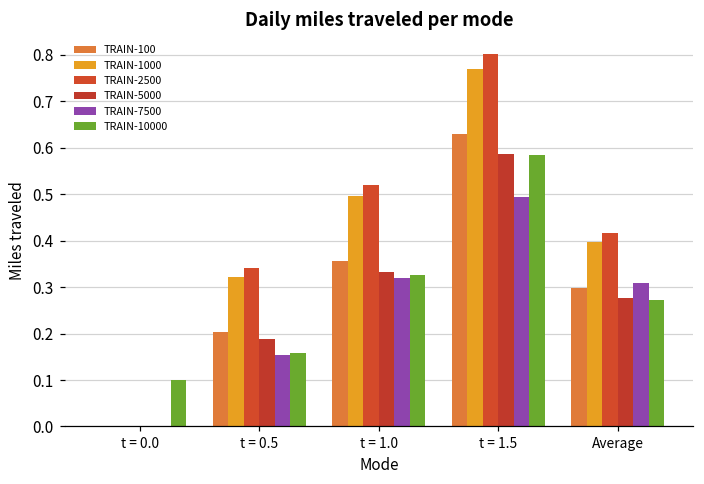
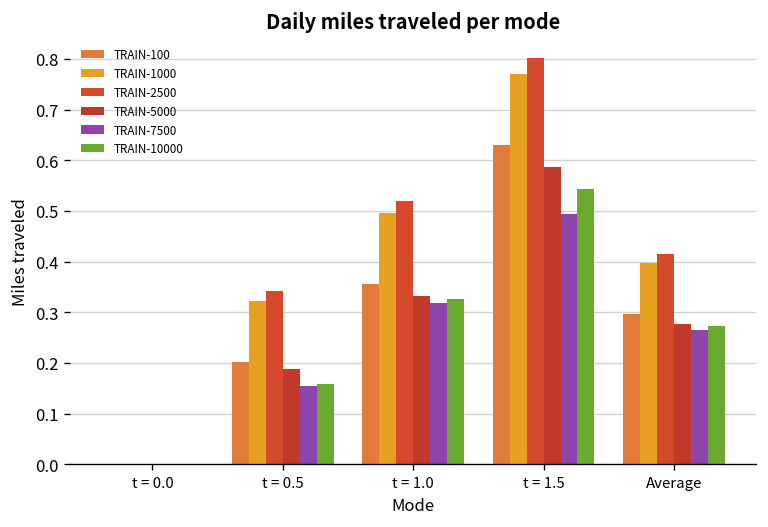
TRAIN-10000, t = 0.0: 0.1 -> 0.0
TRAIN-10000, t = 1.5: 0.58 -> 0.54
TRAIN-7500, Average: 0.31 -> 0.26
